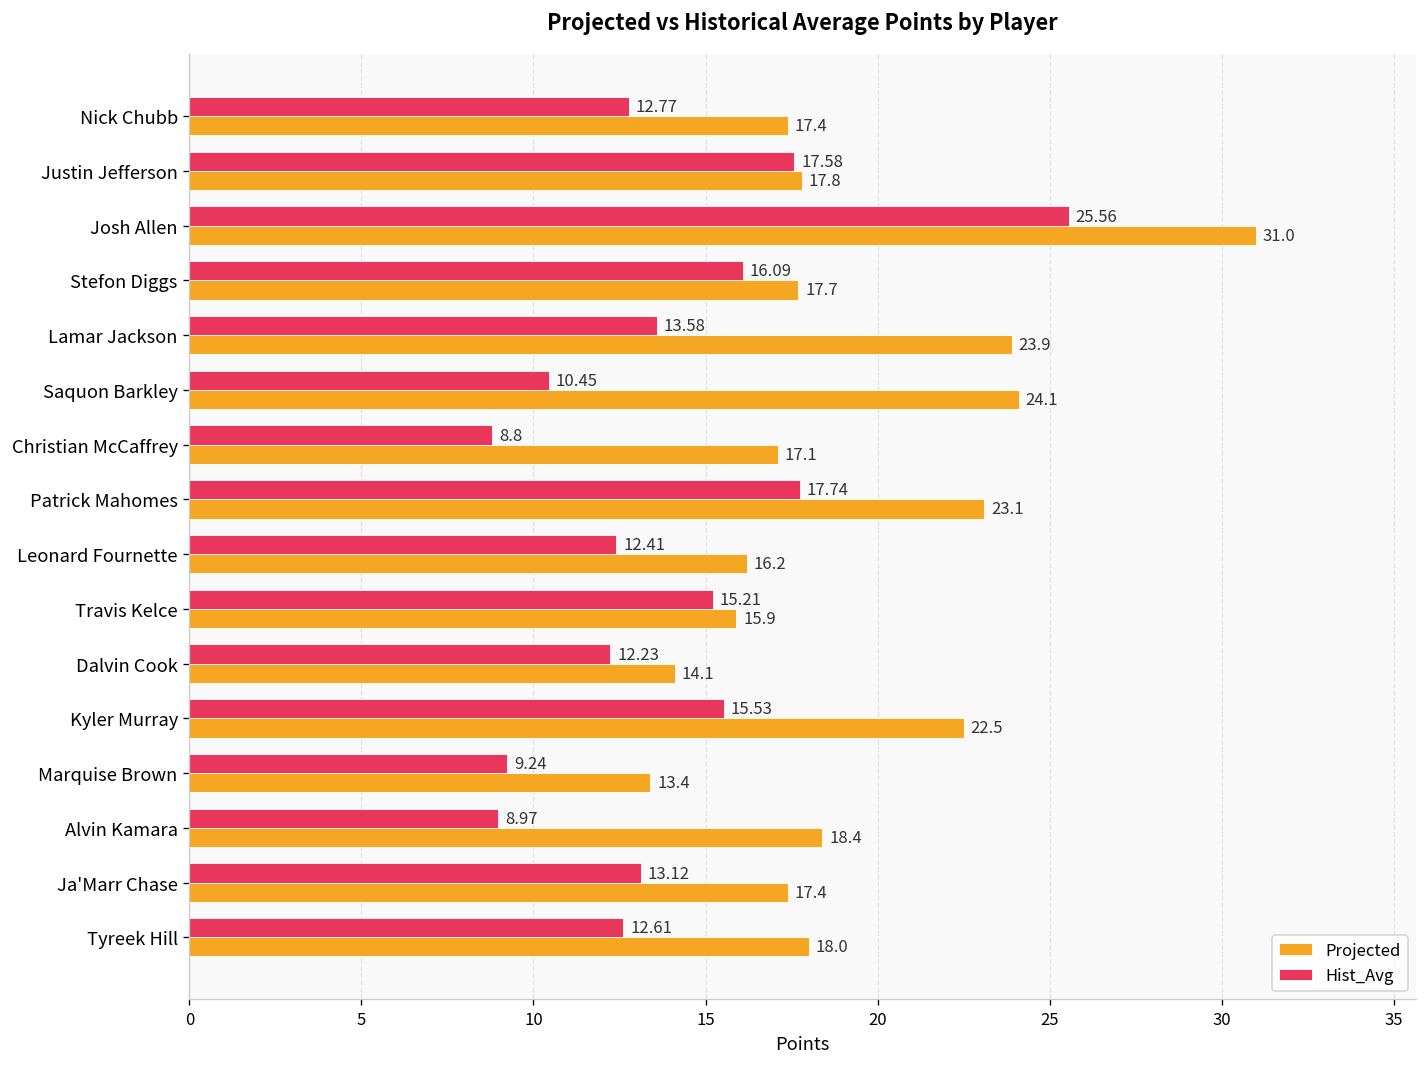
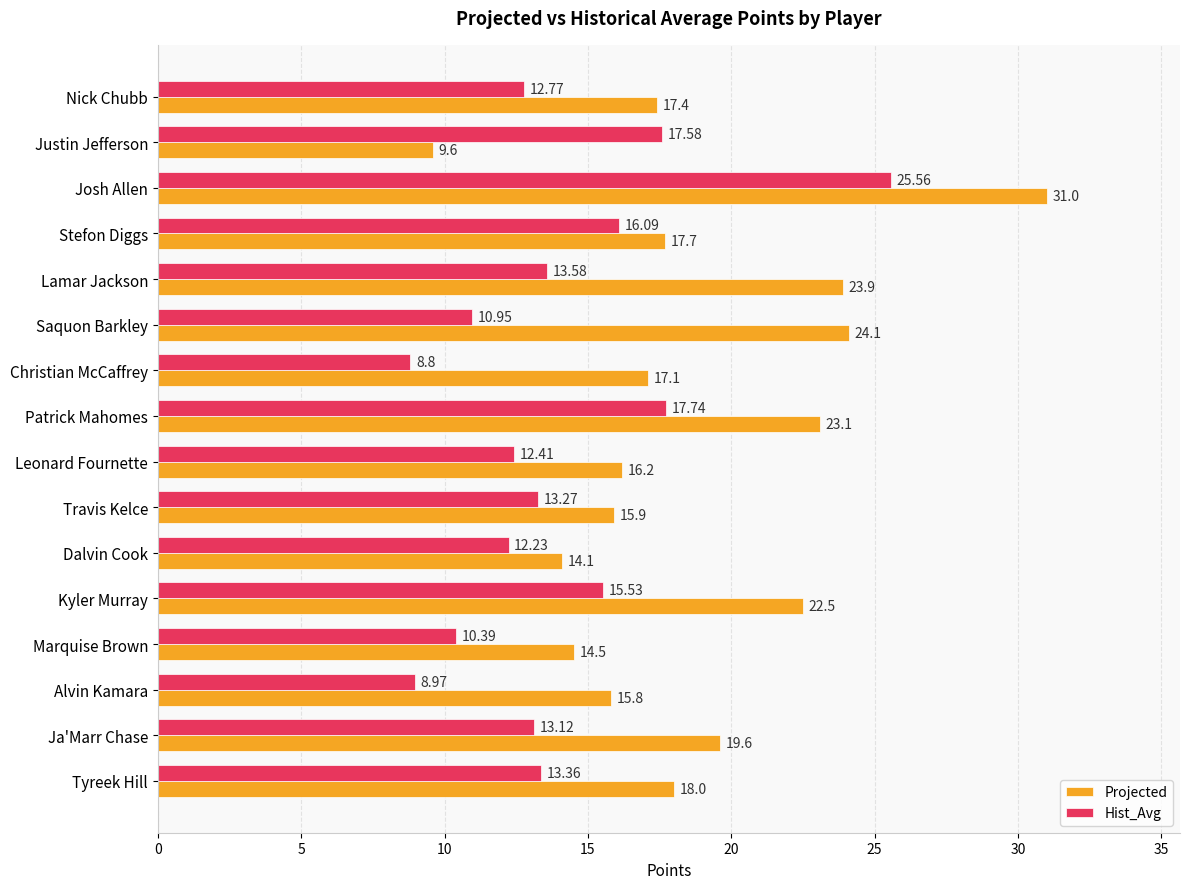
Projected, Justin Jefferson: 17.8 -> 9.6
Hist_Avg, Saquon Barkley: 10.45 -> 10.95
Hist_Avg, Travis Kelce: 15.21 -> 13.27
Hist_Avg, Marquise Brown: 9.24 -> 10.39
Projected, Marquise Brown: 13.4 -> 14.5
Projected, Alvin Kamara: 18.4 -> 15.8
Projected, Ja'Marr Chase: 17.4 -> 19.6
Hist_Avg, Tyreek Hill: 12.61 -> 13.36
